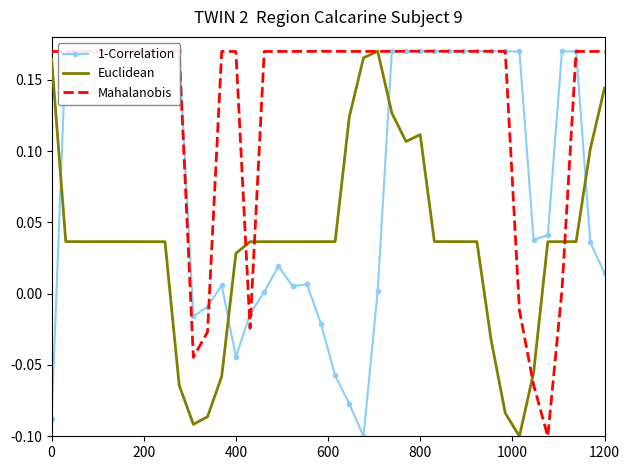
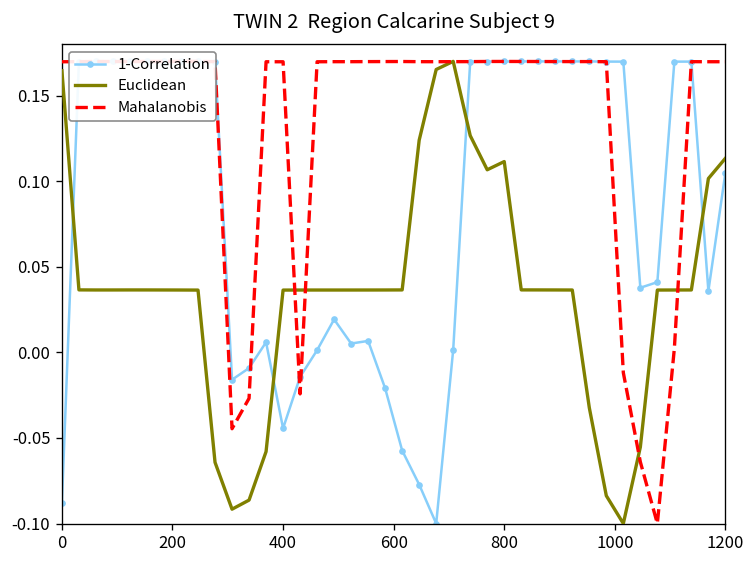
Euclidean, 400: 0.028 -> 0.036
1-Correlation, 1200: 0.014 -> 0.105
Euclidean, 1200: 0.144 -> 0.113
